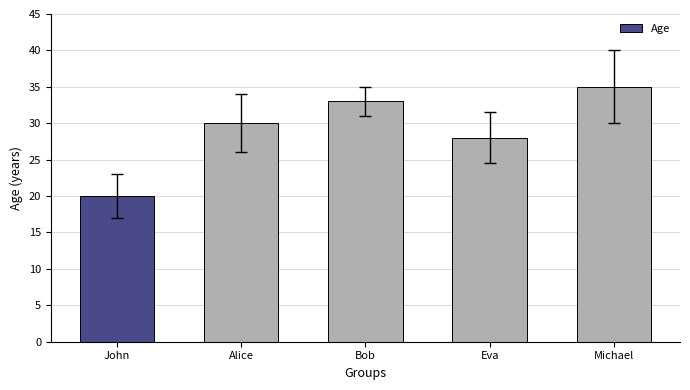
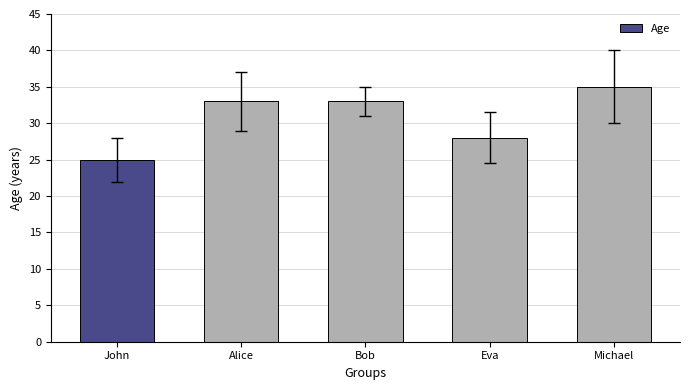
Age, John: 20 -> 25
Age, Alice: 30 -> 33
